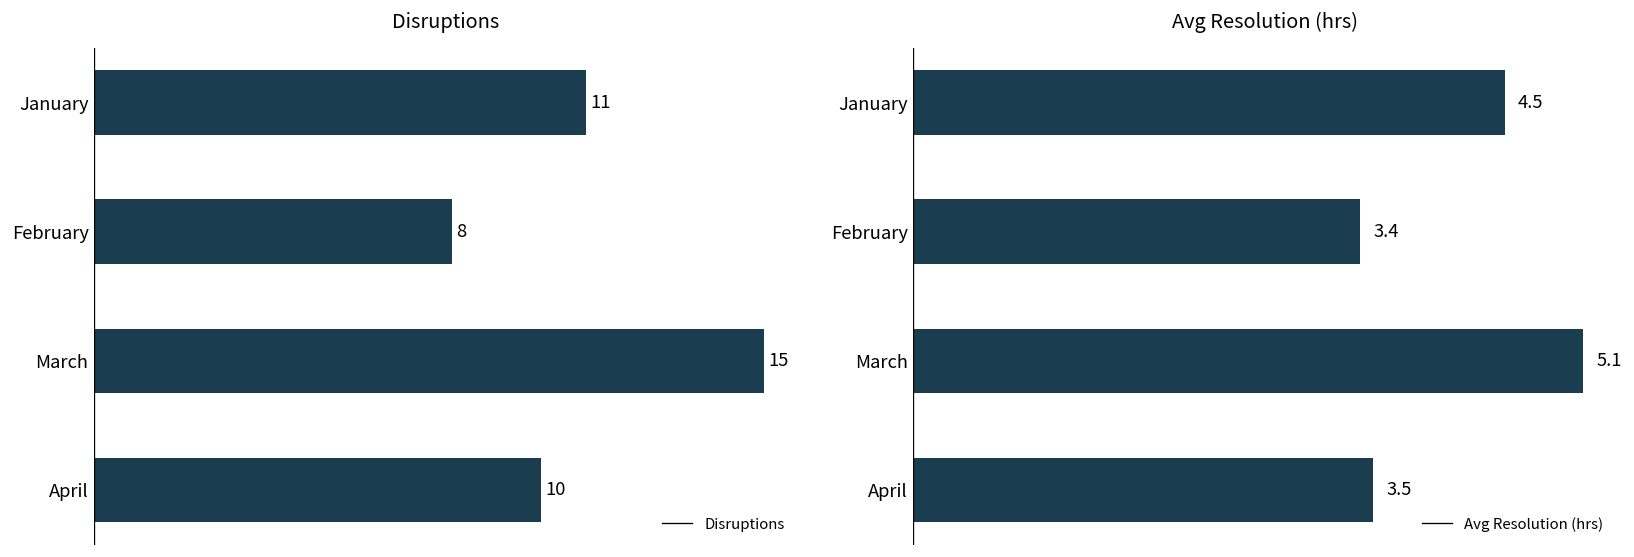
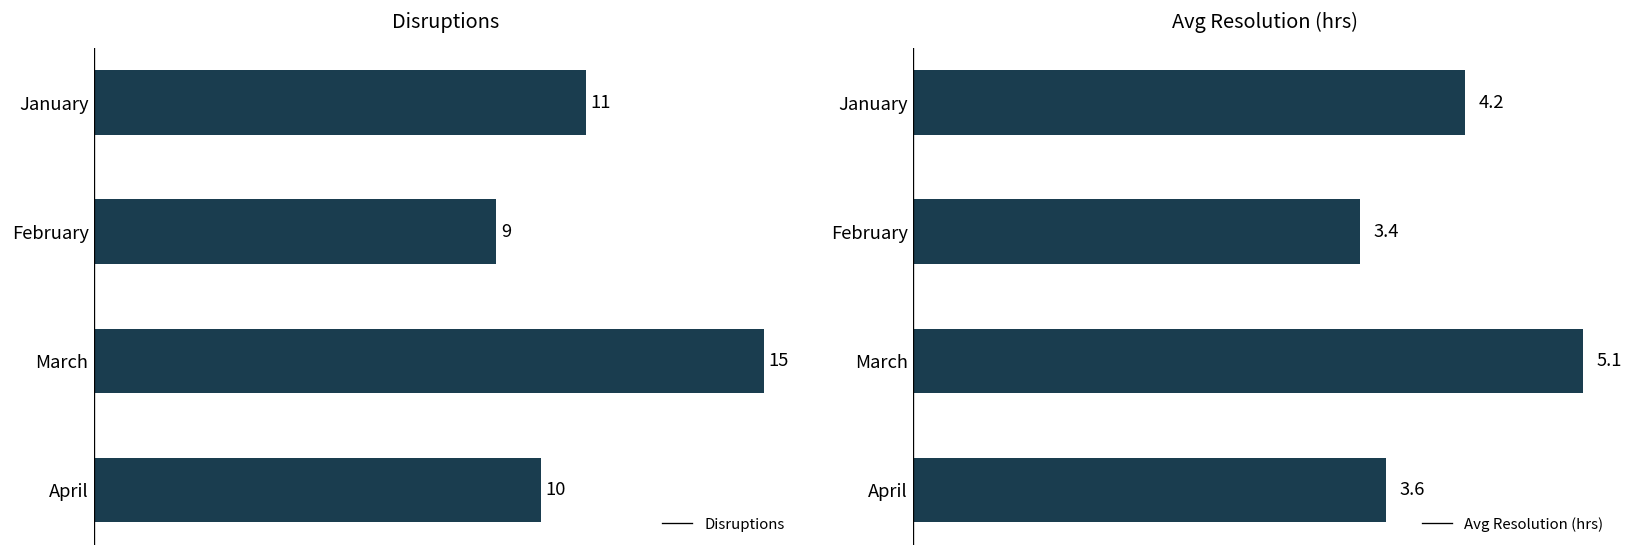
Disruptions, February: 8 -> 9
Avg Resolution (hrs), January: 4.5 -> 4.2
Avg Resolution (hrs), April: 3.5 -> 3.6
